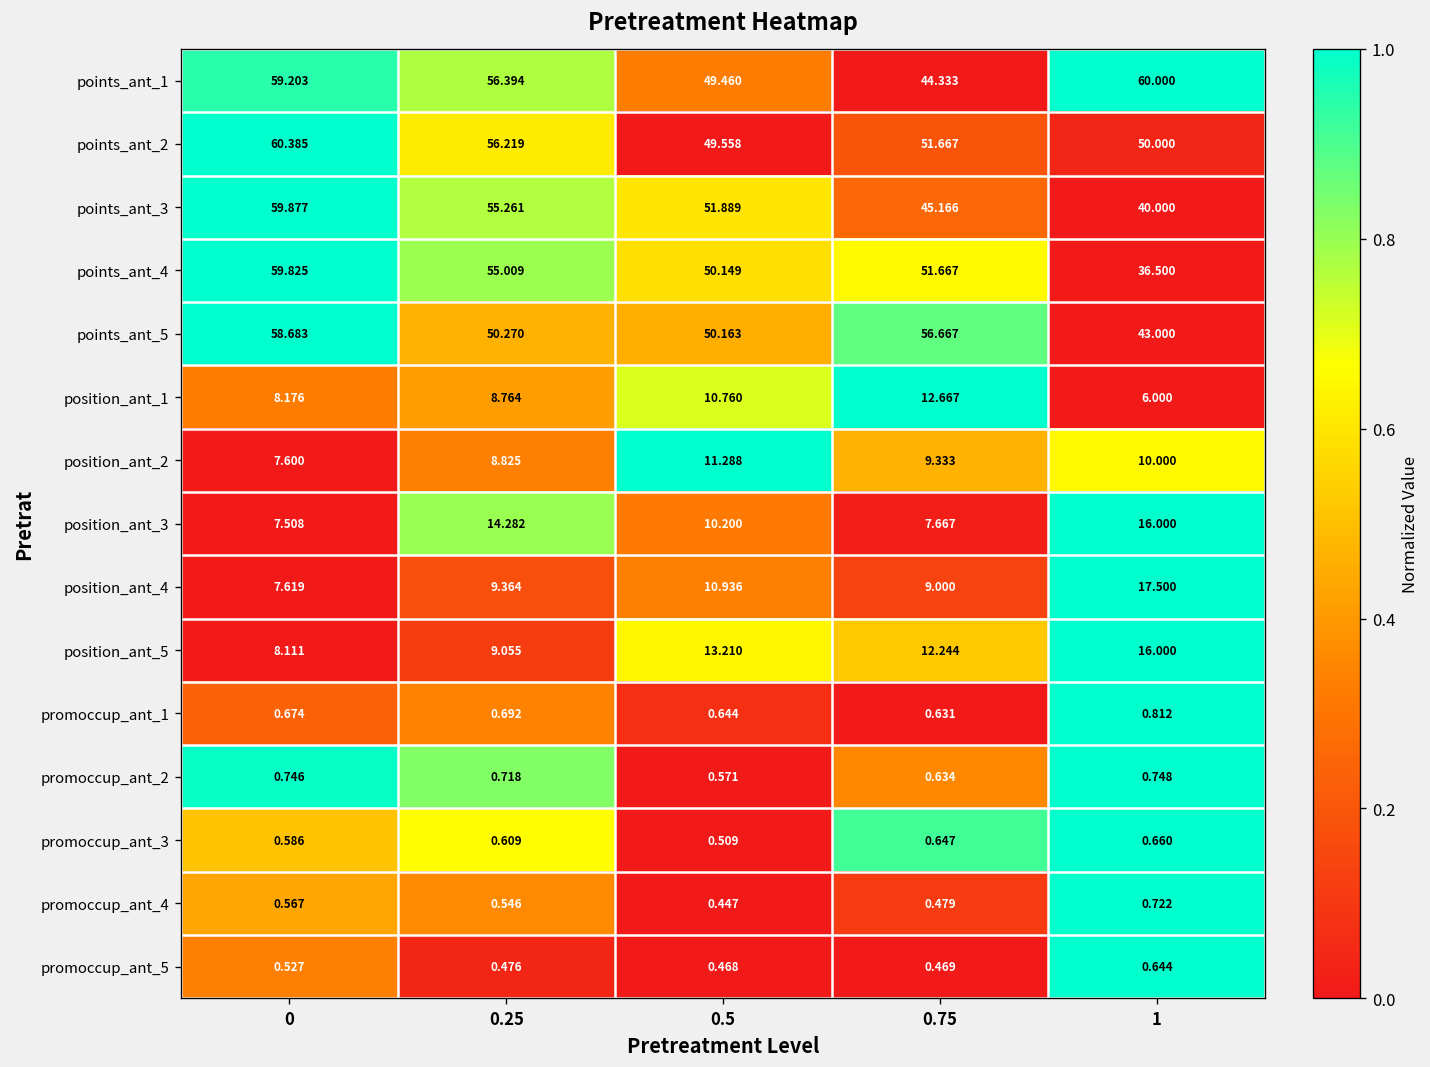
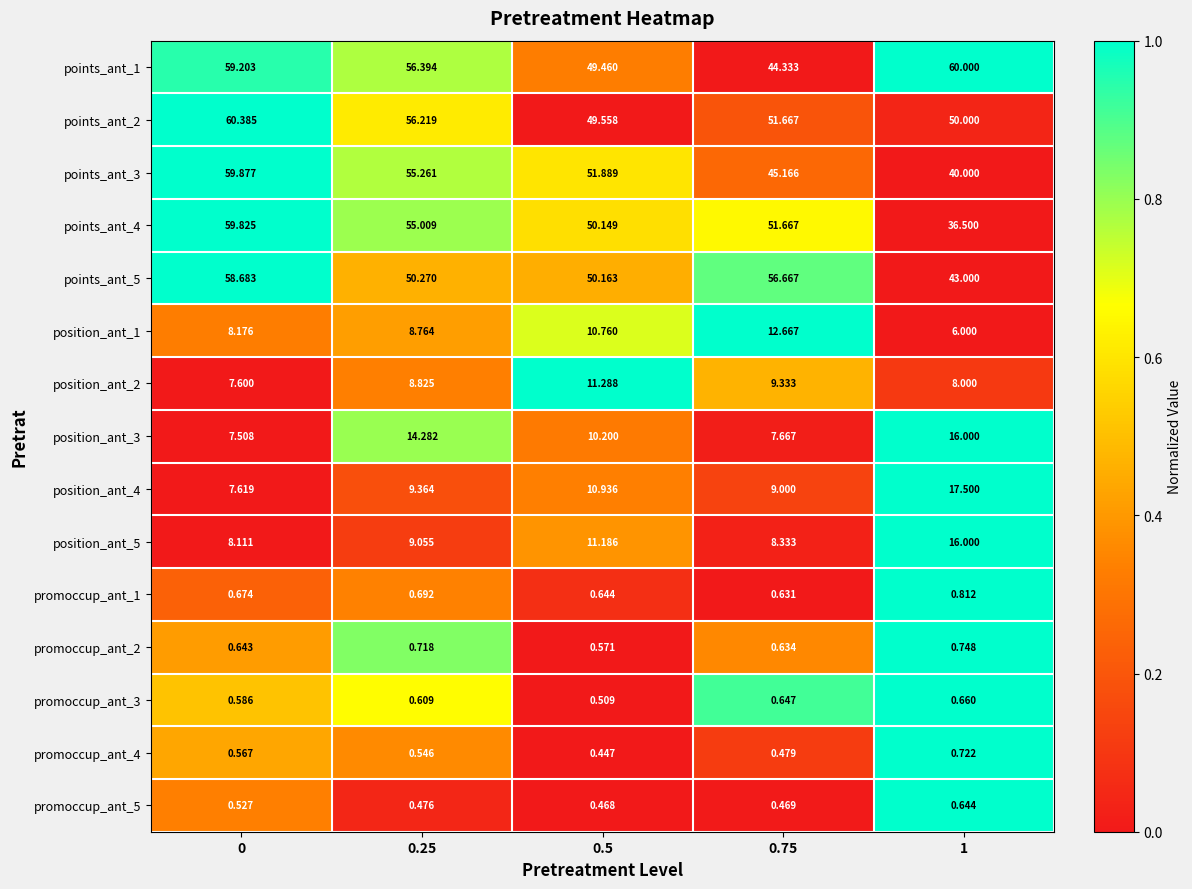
position_ant_2, 1: 10.000 -> 8.000
position_ant_5, 0.5: 13.210 -> 11.186
position_ant_5, 0.75: 12.244 -> 8.333
promoccup_ant_2, 0: 0.746 -> 0.643
